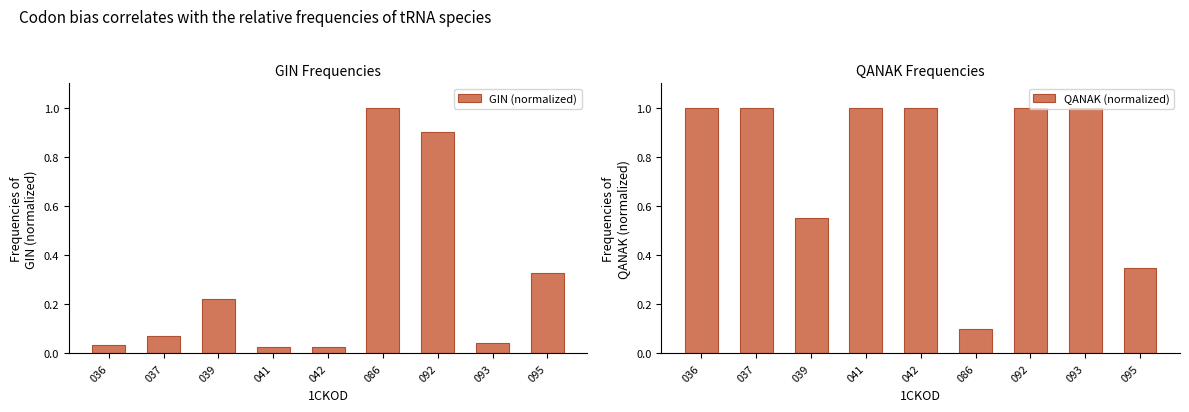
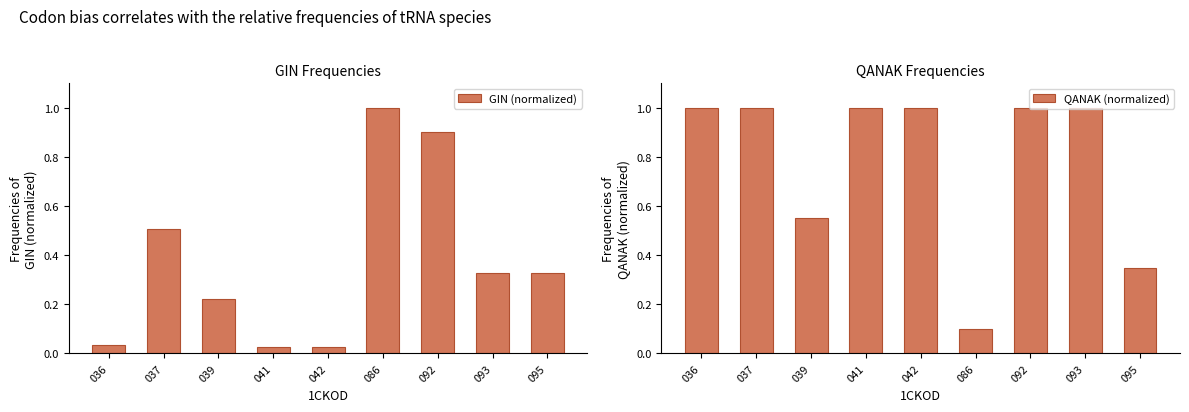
GIN Frequencies, 037: 0.07 -> 0.51
GIN Frequencies, 093: 0.04 -> 0.33
